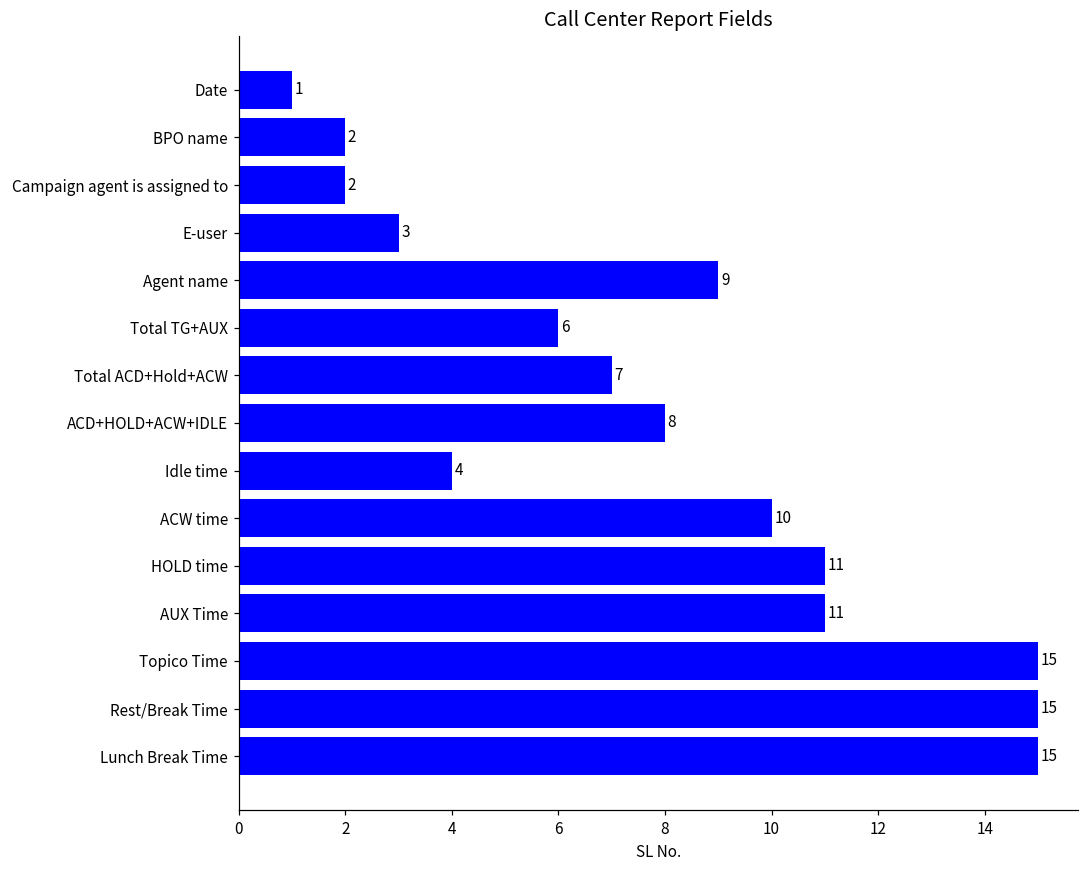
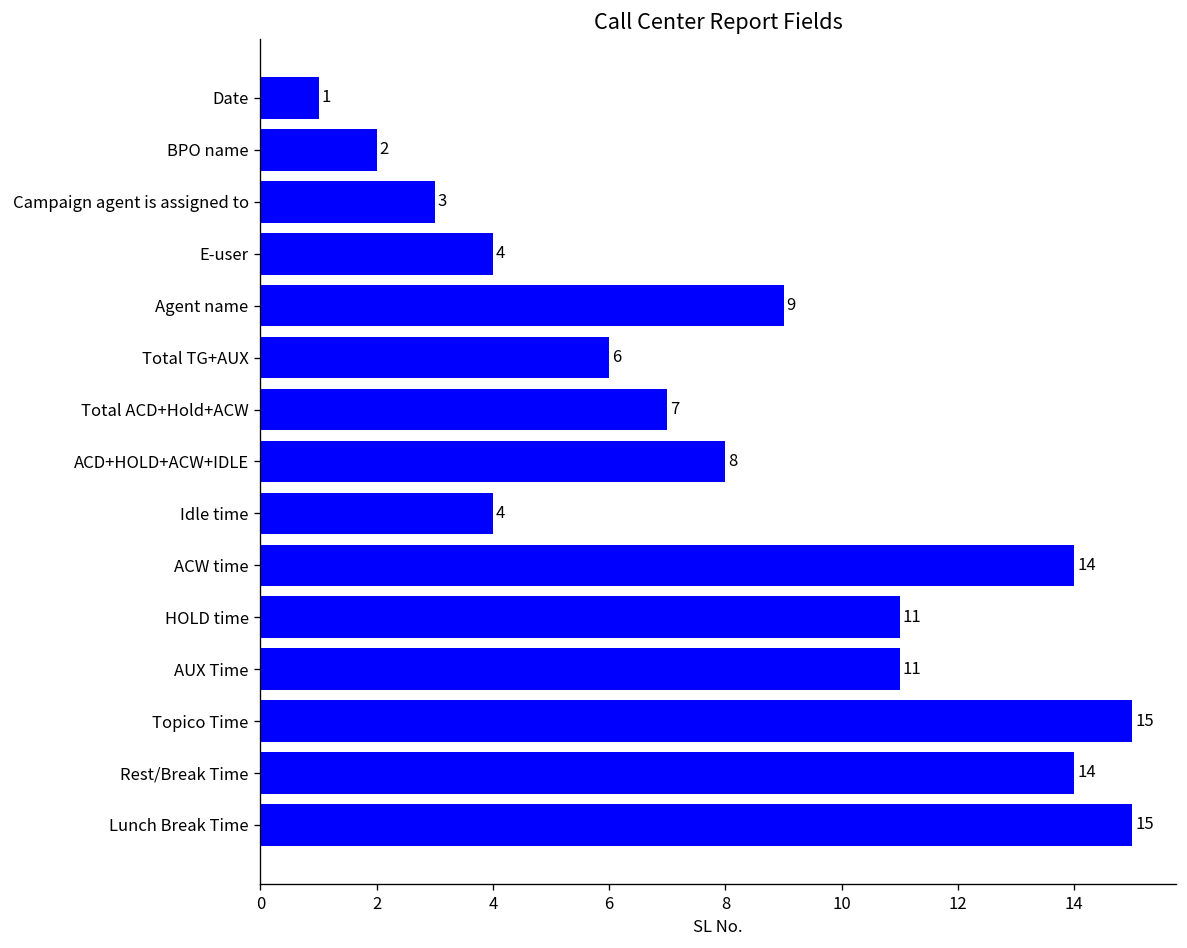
Campaign agent is assigned to: 2 -> 3
E-user: 3 -> 4
ACW time: 10 -> 14
Rest/Break Time: 15 -> 14
